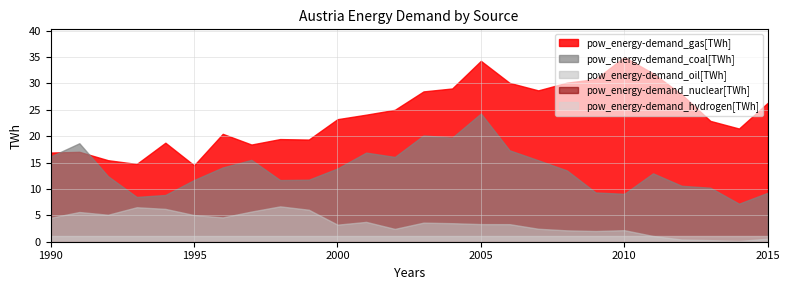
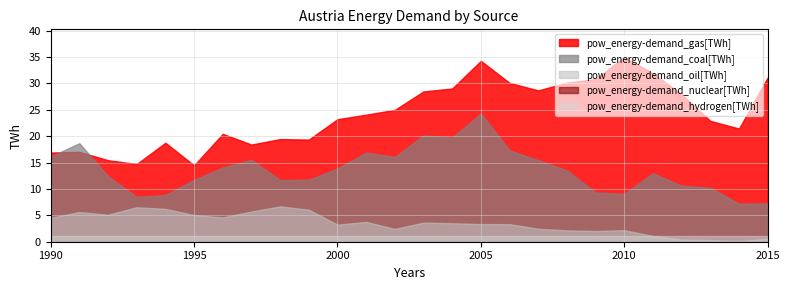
pow_energy-demand_gas[TWh], 2015: 26 -> 31
pow_energy-demand_coal[TWh], 2015: 9 -> 7
